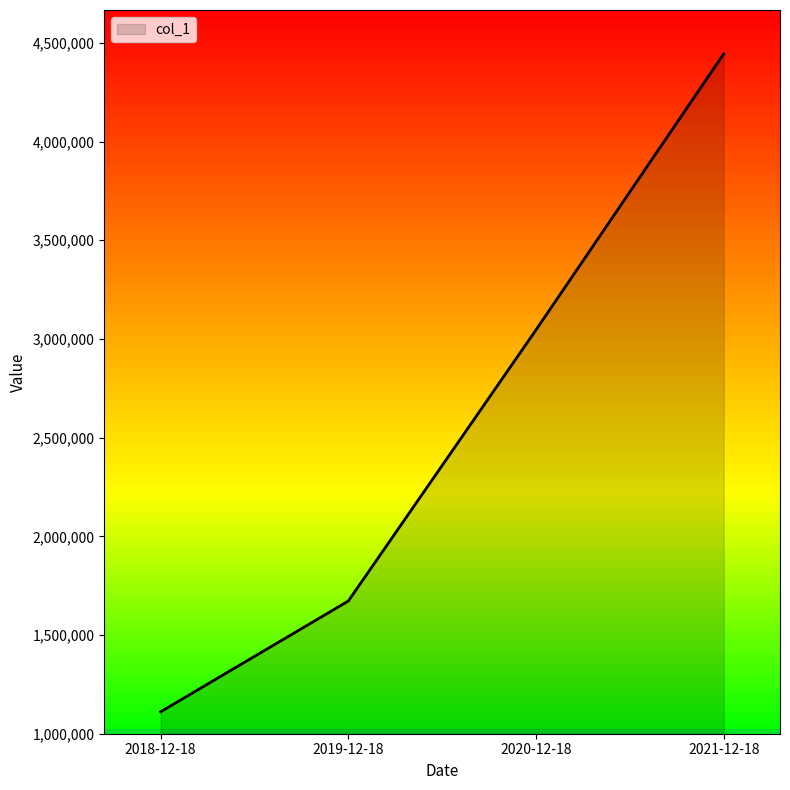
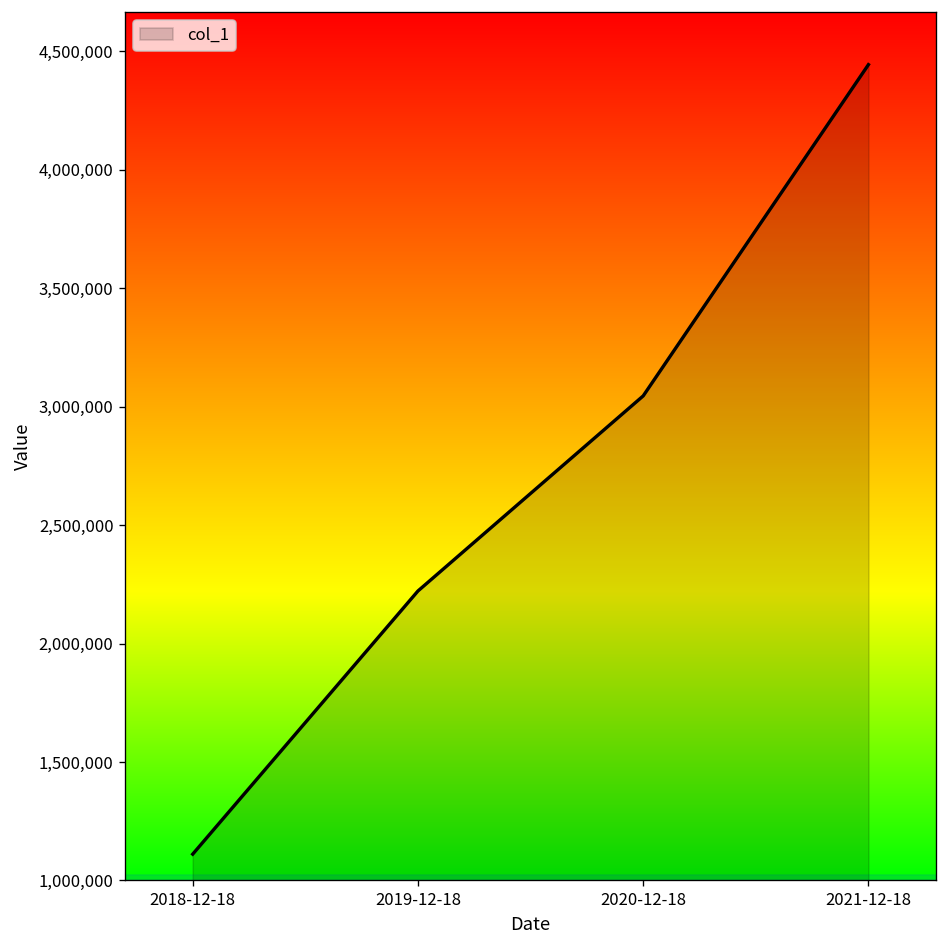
2019-12-18: 1,670,000 -> 2,220,000
